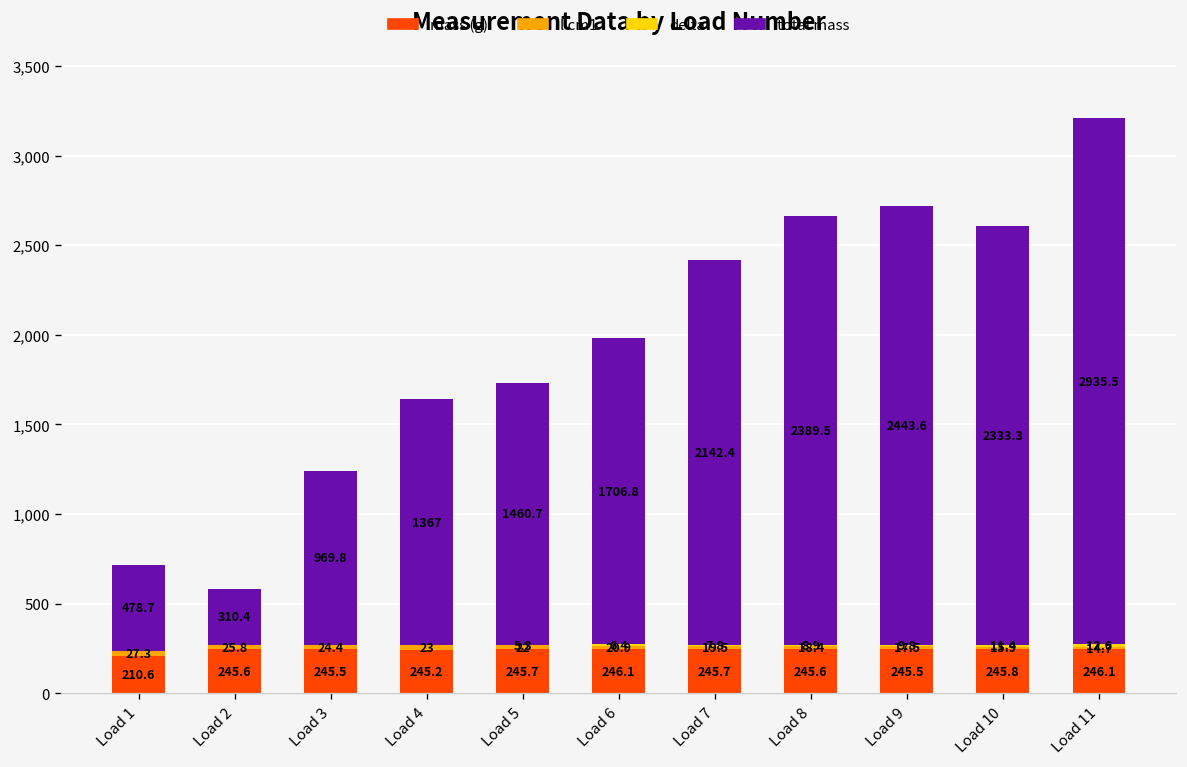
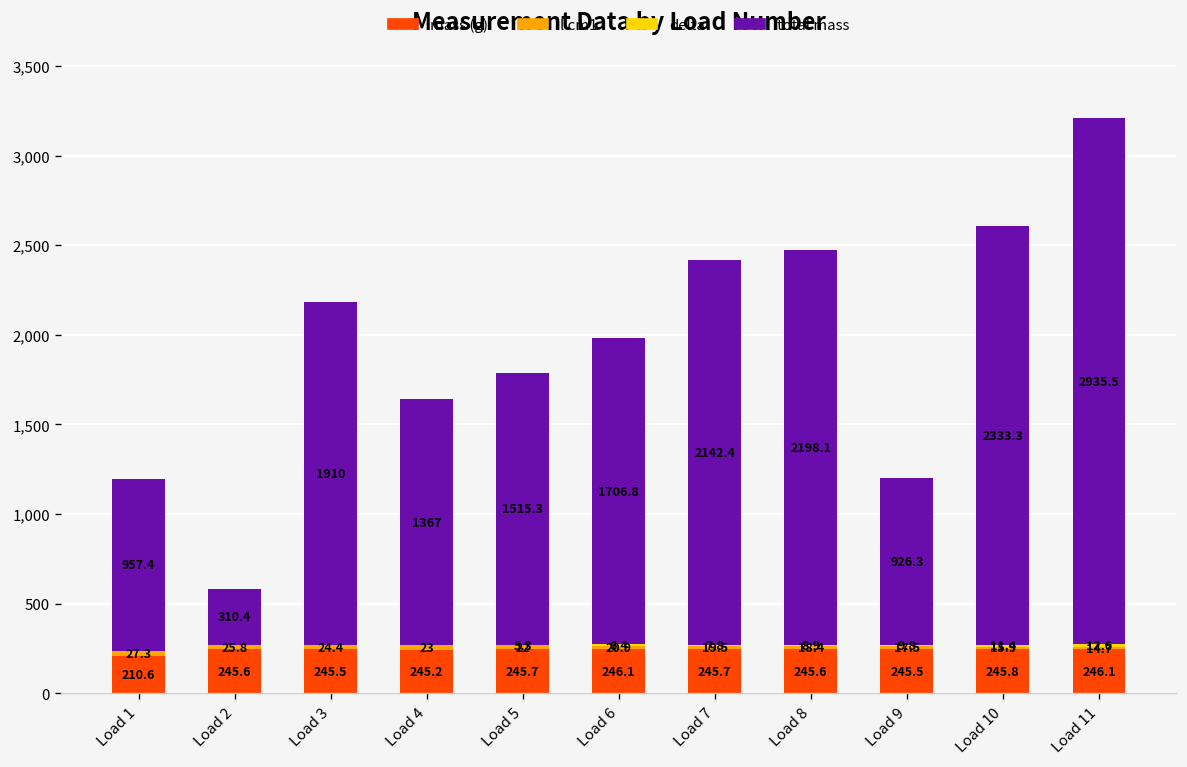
total mass, Load 1: 478.7 -> 957.4
total mass, Load 3: 969.8 -> 1910
total mass, Load 5: 1460.7 -> 1515.3
total mass, Load 8: 2389.5 -> 2198.1
total mass, Load 9: 2443.6 -> 926.3
